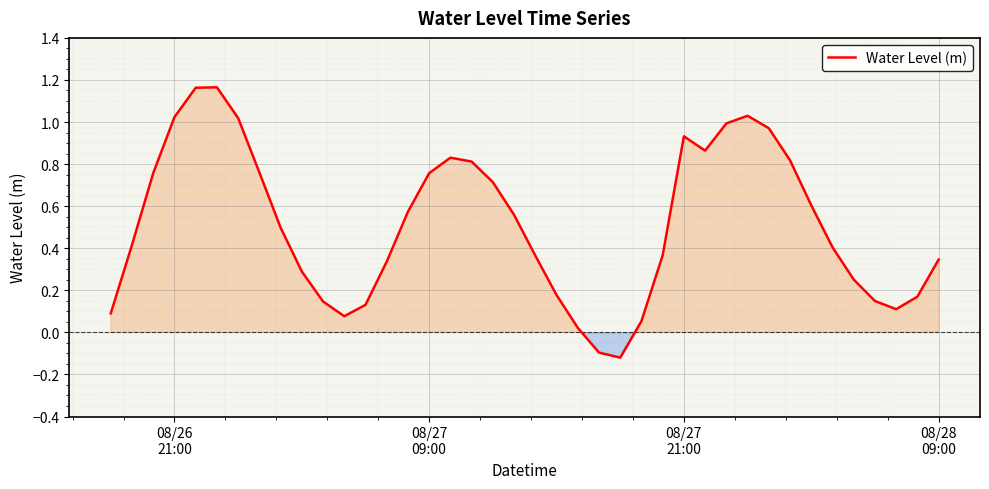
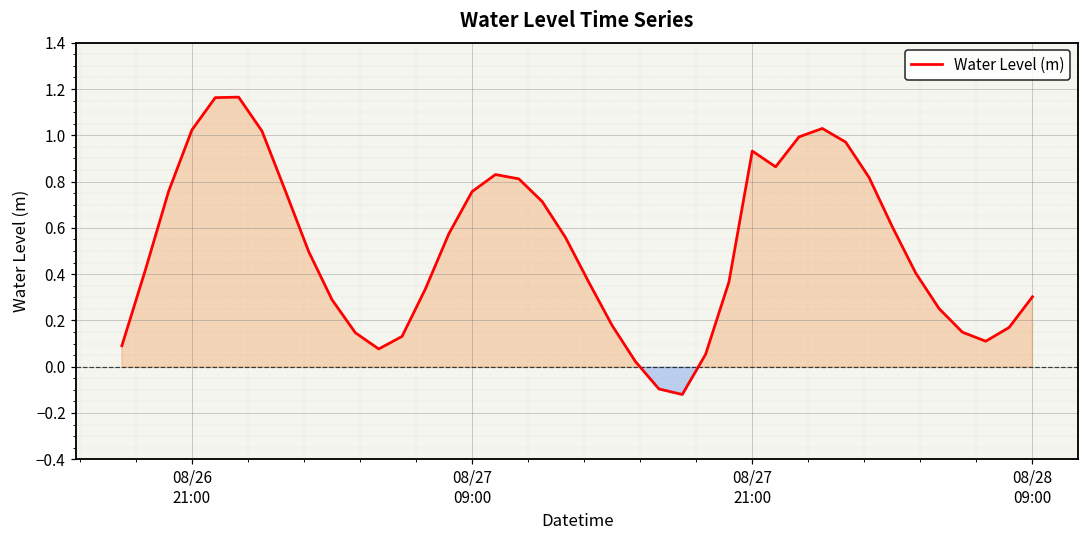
Water Level (m), 08/28 09:00: 0.35 -> 0.30
